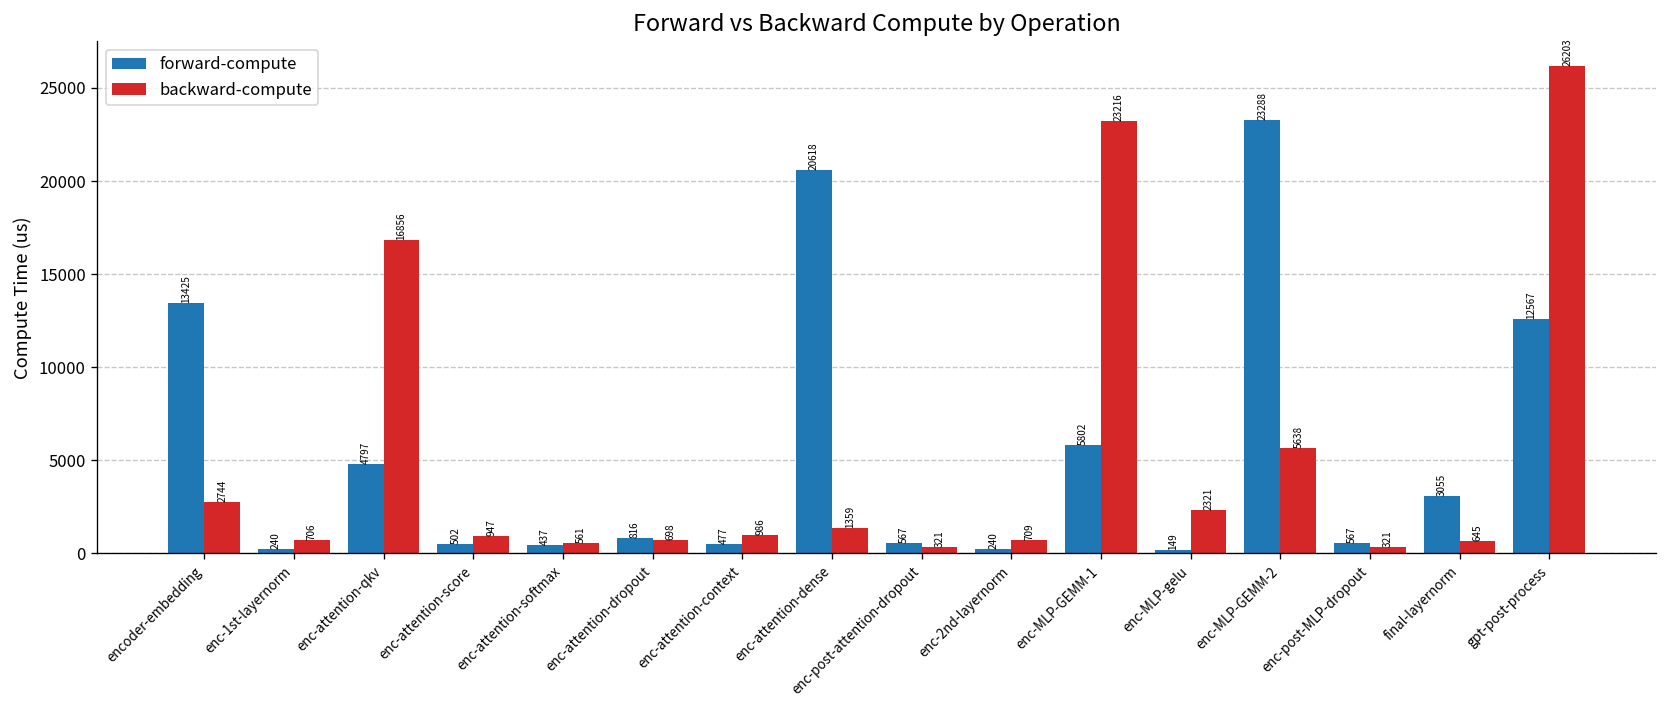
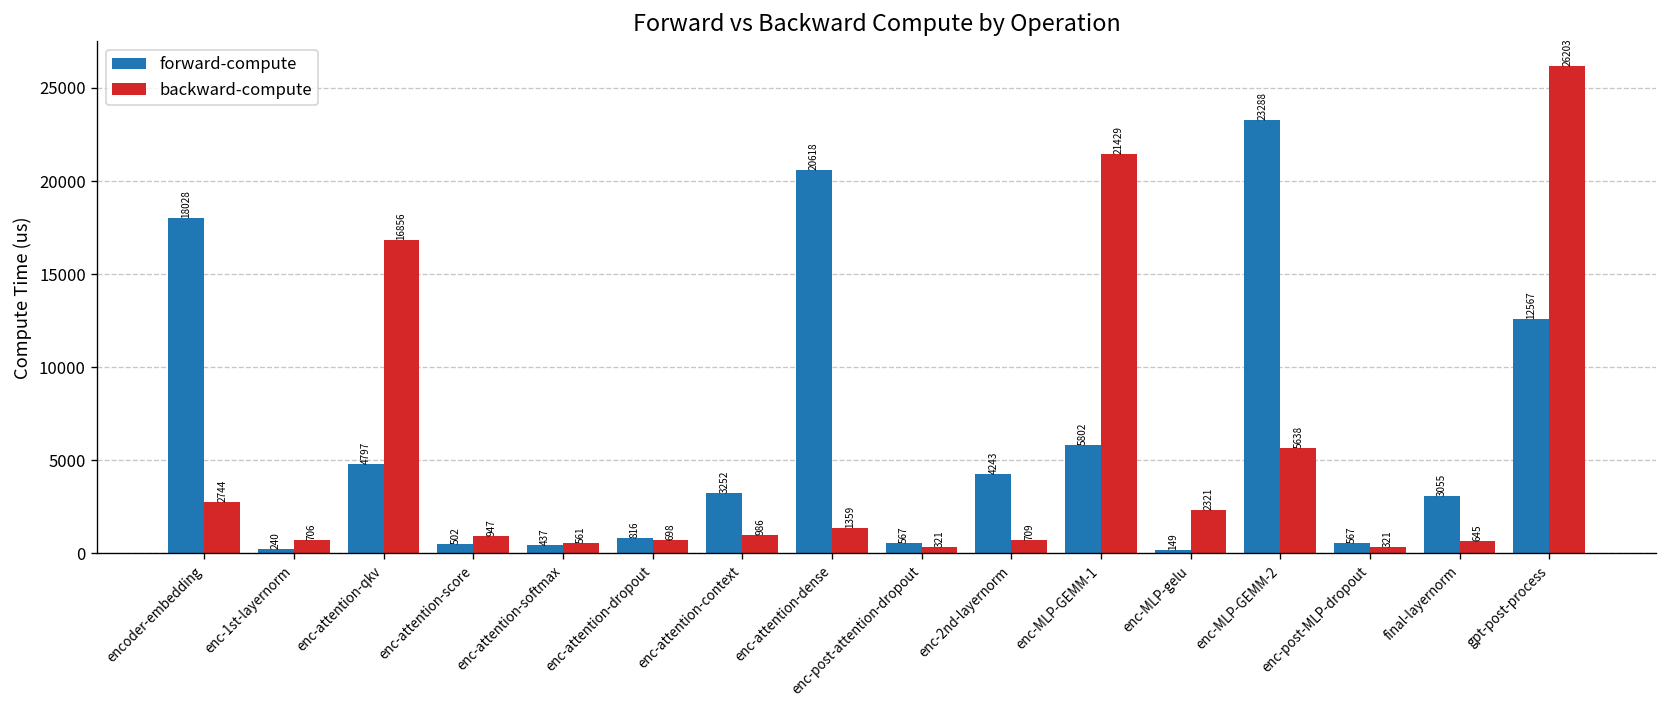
forward-compute, encoder-embedding: 13425 -> 18028
forward-compute, enc-attention-context: 477 -> 3252
forward-compute, enc-2nd-layernorm: 240 -> 4243
backward-compute, enc-MLP-GEMM-1: 23216 -> 21429
